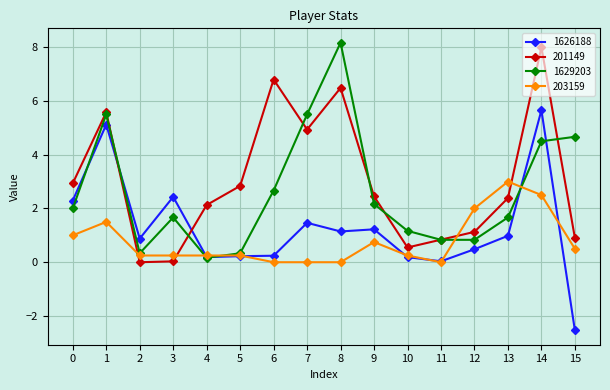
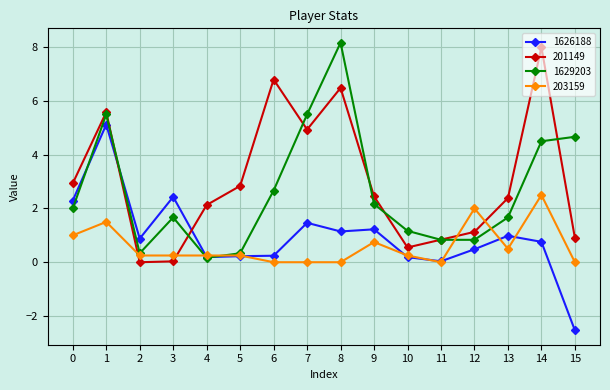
203159, 13: 3.0 -> 0.5
1626188, 14: 5.7 -> 0.8
203159, 15: 0.5 -> 0.0
